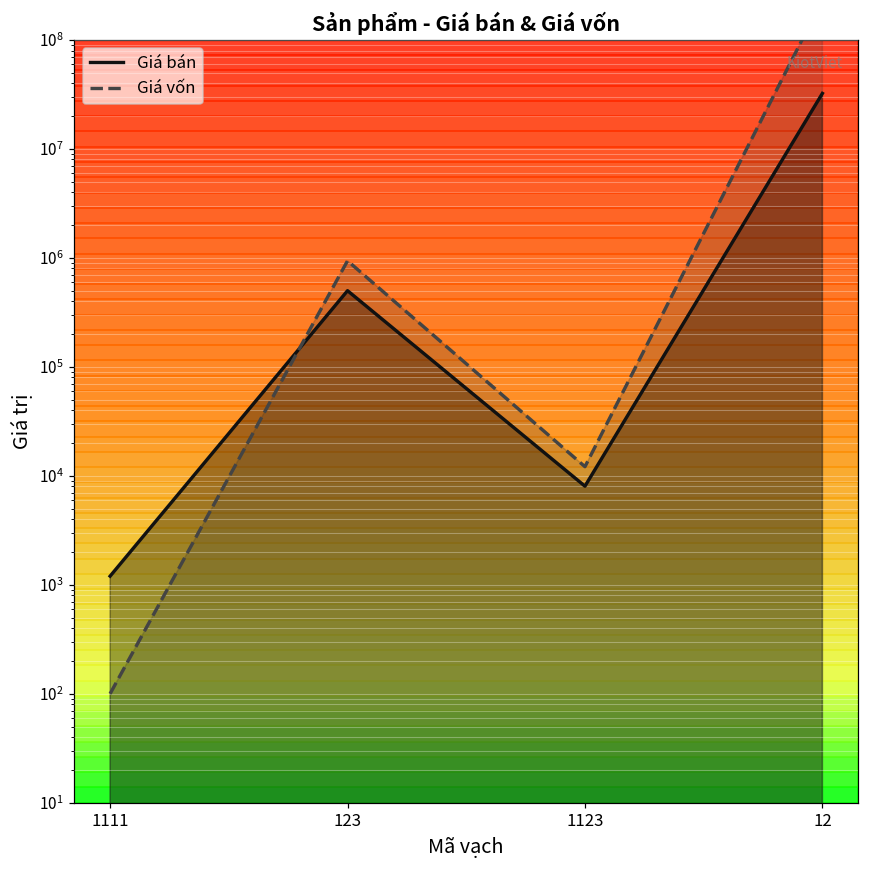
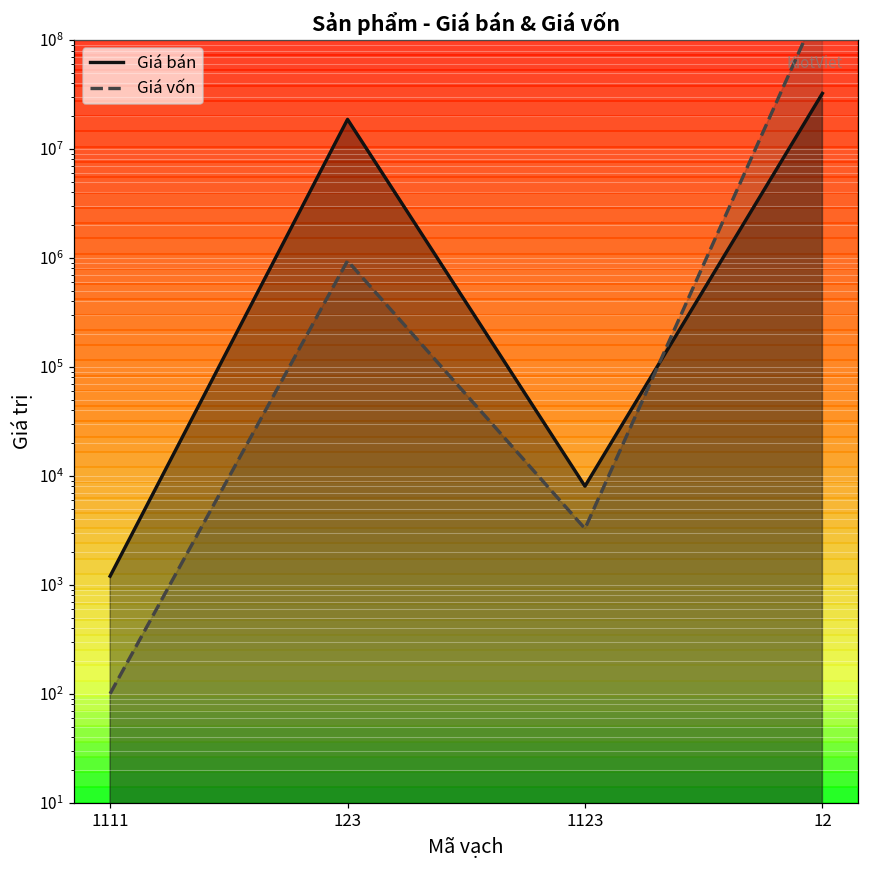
Giá bán, 123: 500000 -> 19000000
Giá vốn, 1123: 12000 -> 3300
